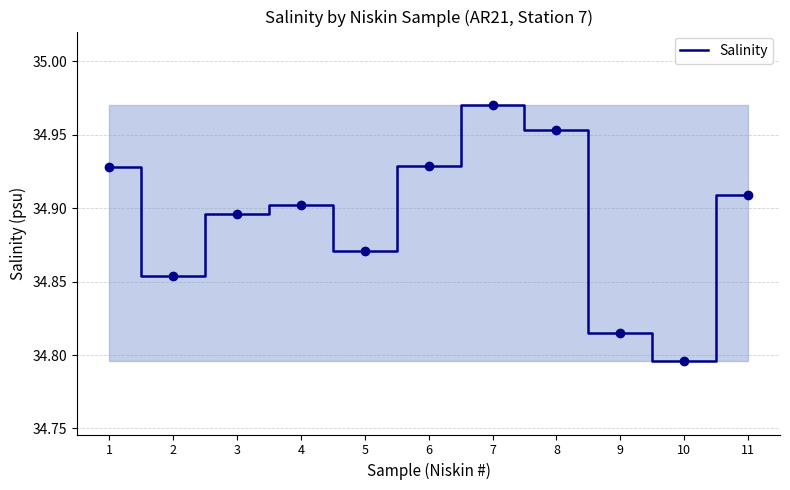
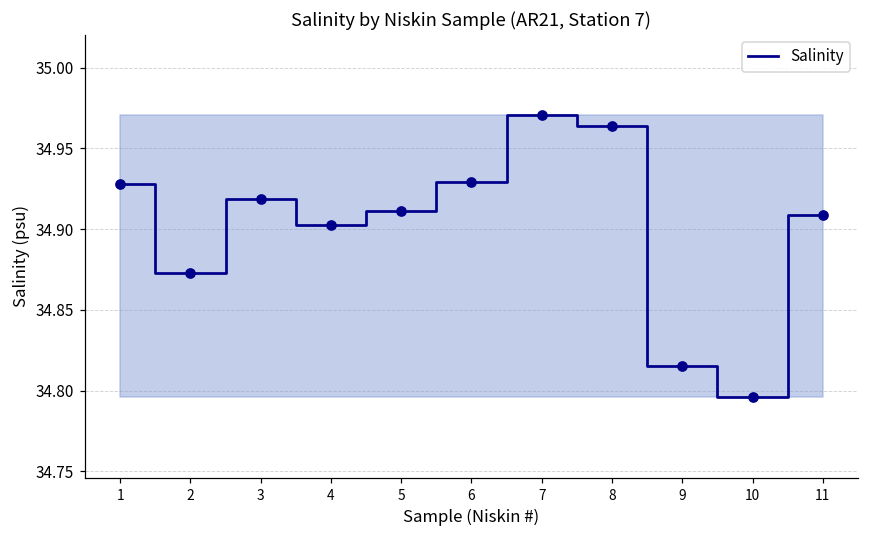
Salinity, 2: 34.854 -> 34.873
Salinity, 3: 34.896 -> 34.919
Salinity, 5: 34.871 -> 34.911
Salinity, 8: 34.953 -> 34.964
